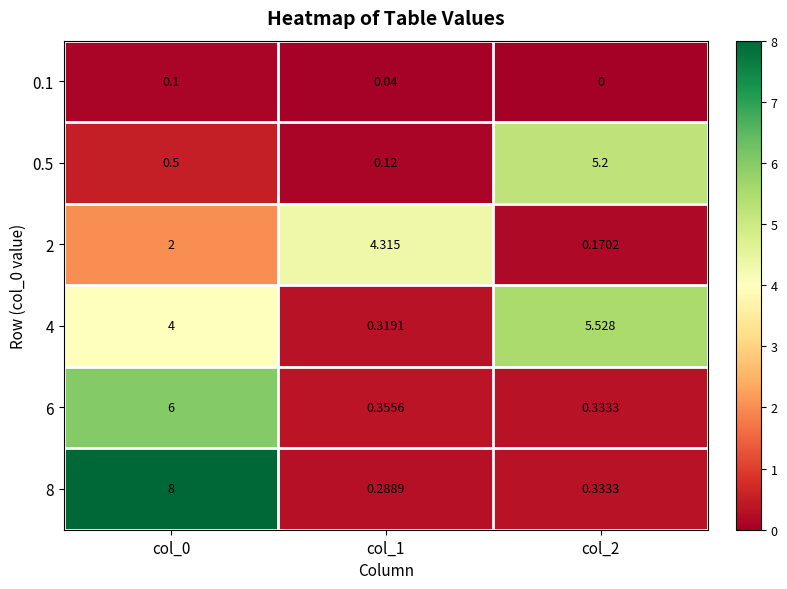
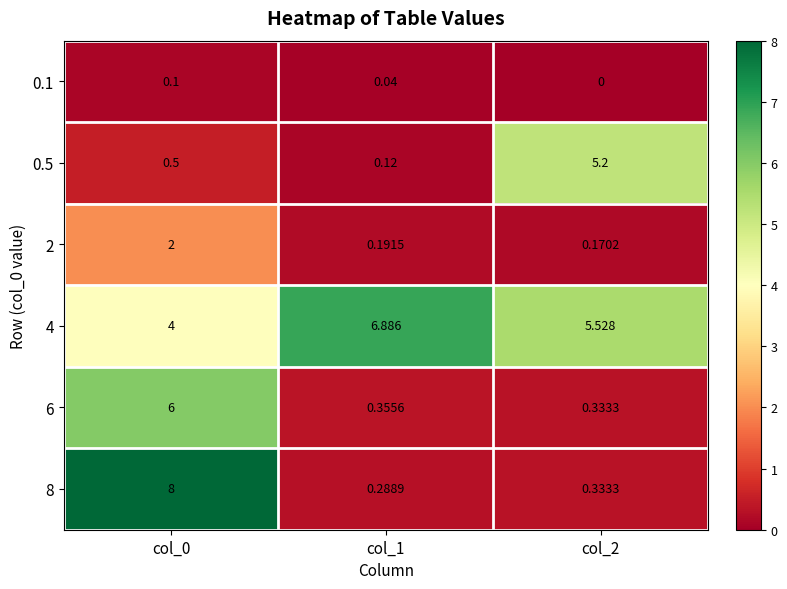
2, col_1: 4.315 -> 0.1915
4, col_1: 0.3191 -> 6.886
